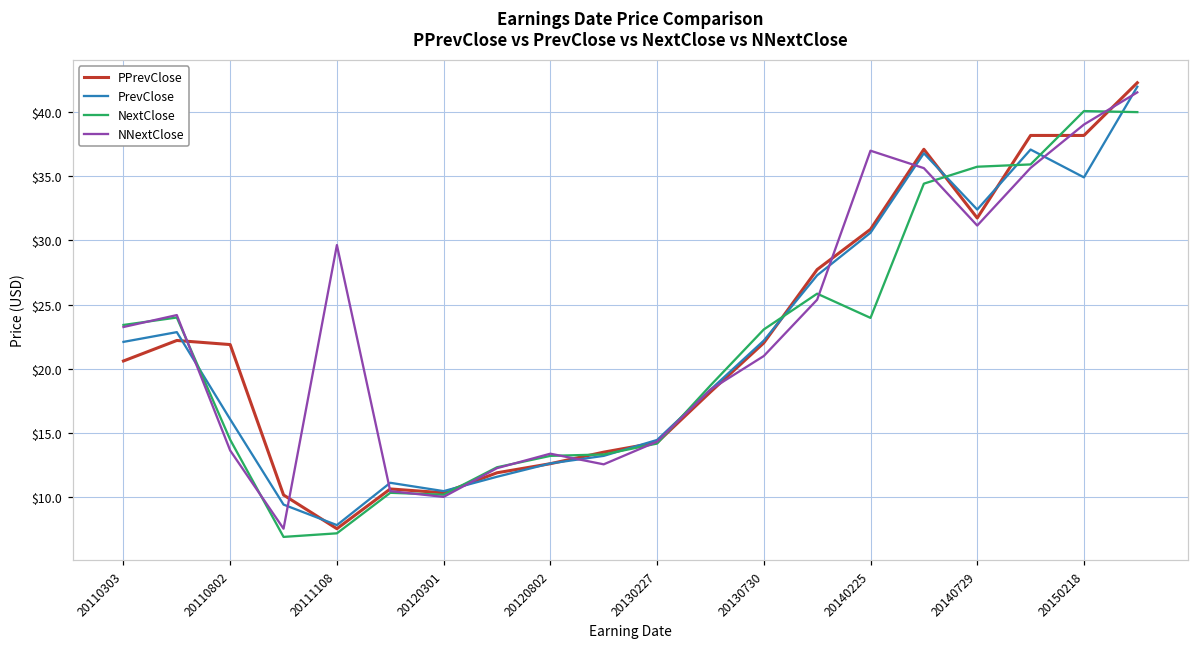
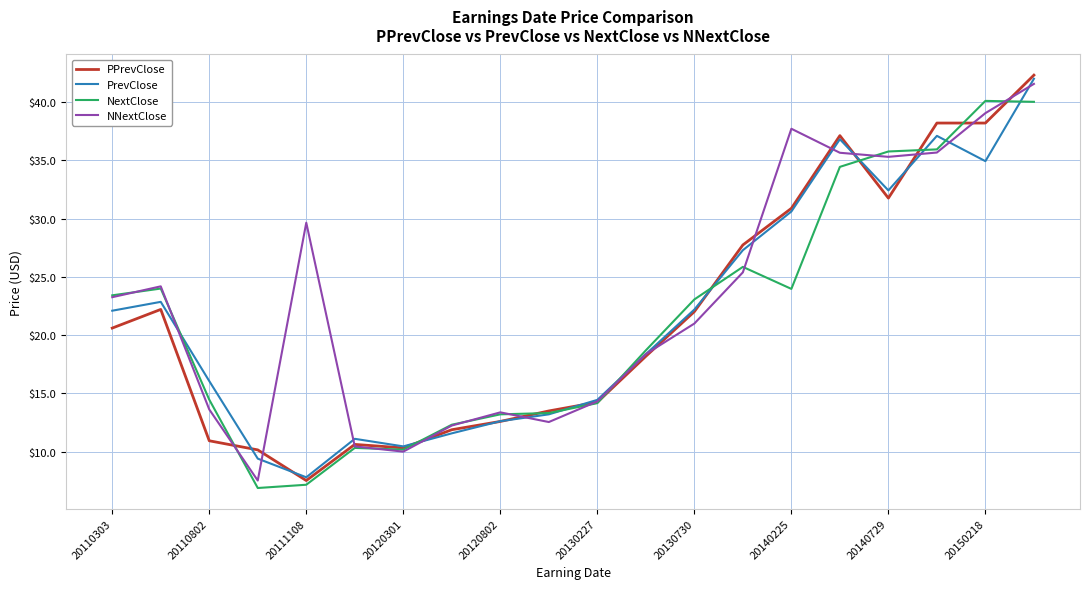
PPrevClose, 20110802: $21.9 -> $10.9
NNextClose, 20140225: $37.0 -> $37.7
NNextClose, 20140729: $31.2 -> $35.3
